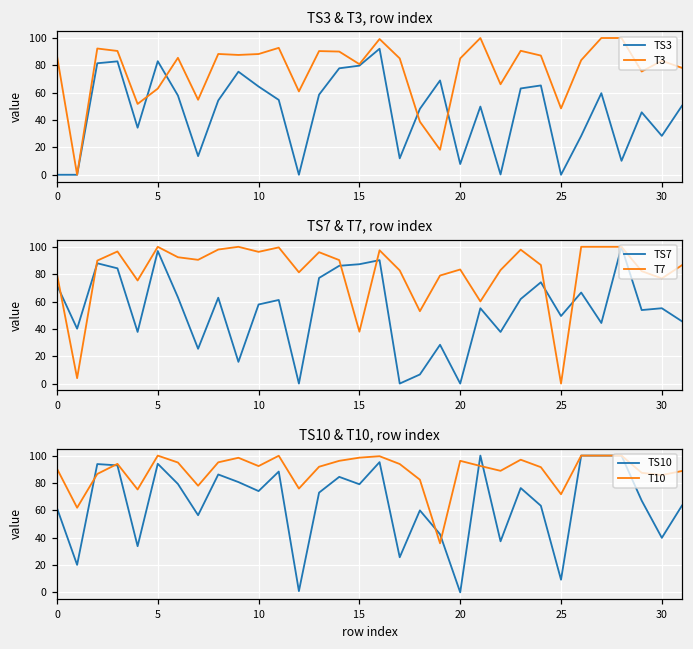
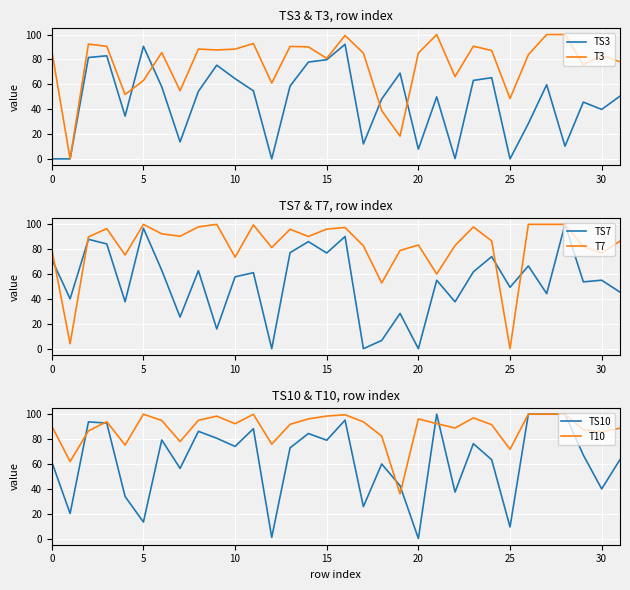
TS3 & T3, row index, TS3, 5: 83 -> 91
TS3 & T3, row index, TS3, 30: 28 -> 40
TS7 & T7, row index, T7, 10: 96 -> 74
TS7 & T7, row index, TS7, 15: 87 -> 77
TS7 & T7, row index, T7, 15: 38 -> 96
TS10 & T10, row index, TS10, 5: 94 -> 13
